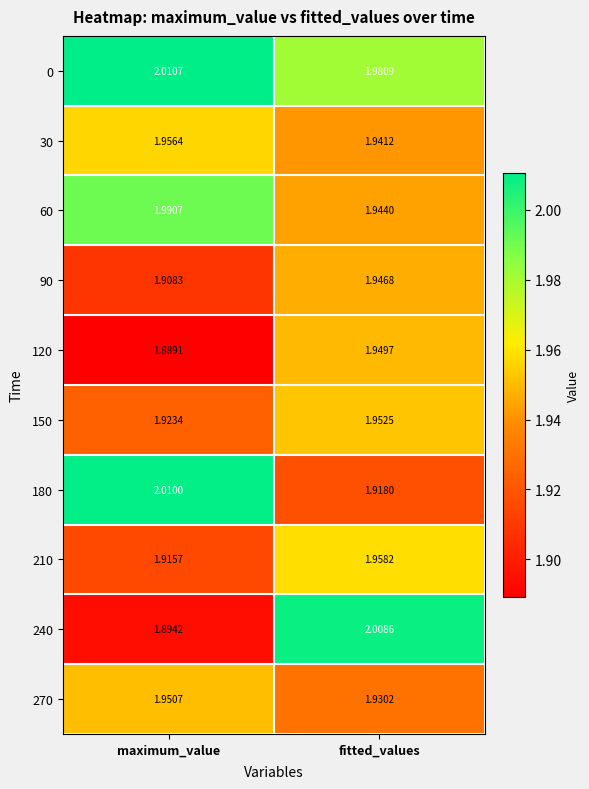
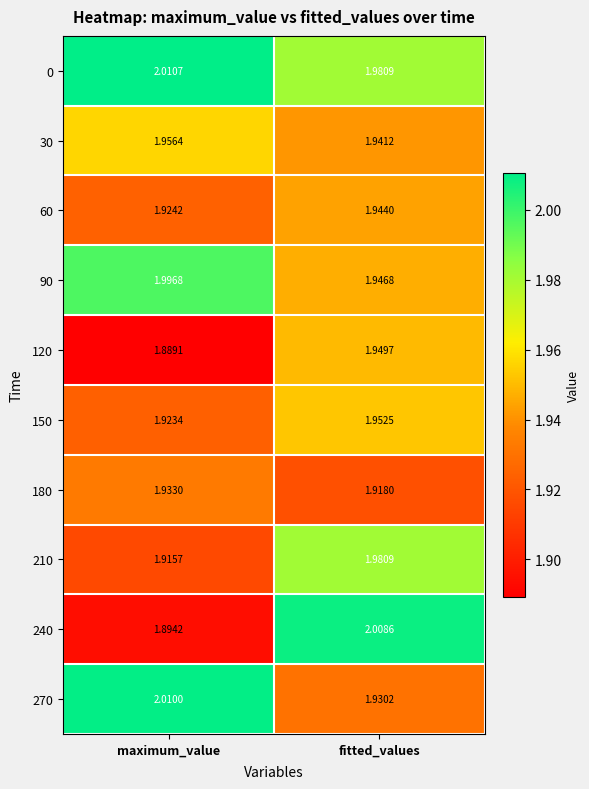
60, maximum_value: 1.9907 -> 1.9242
90, maximum_value: 1.9083 -> 1.9968
180, maximum_value: 2.0100 -> 1.9330
210, fitted_values: 1.9582 -> 1.9809
270, maximum_value: 1.9507 -> 2.0100
